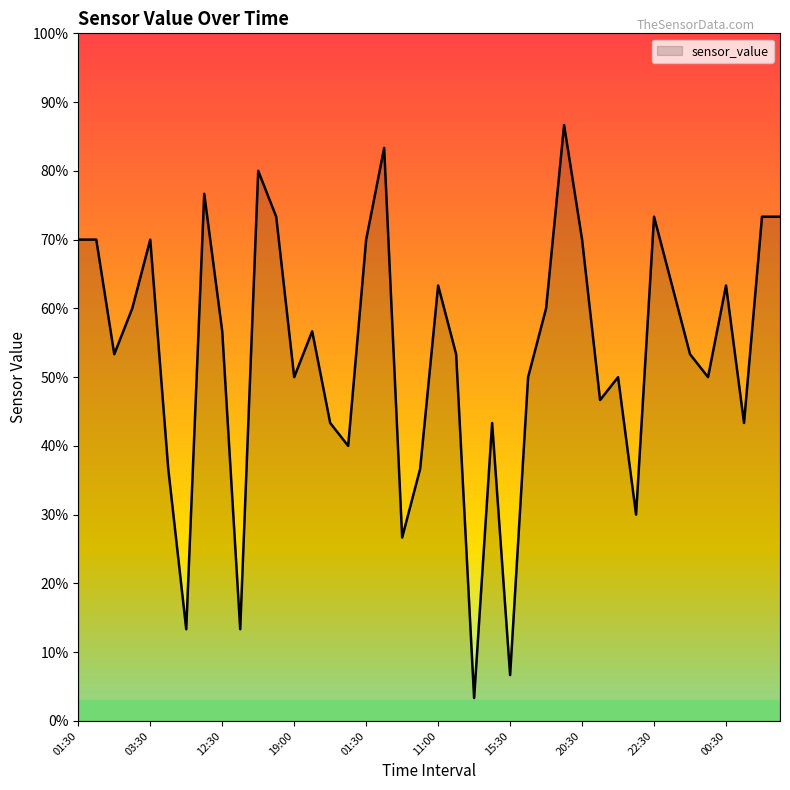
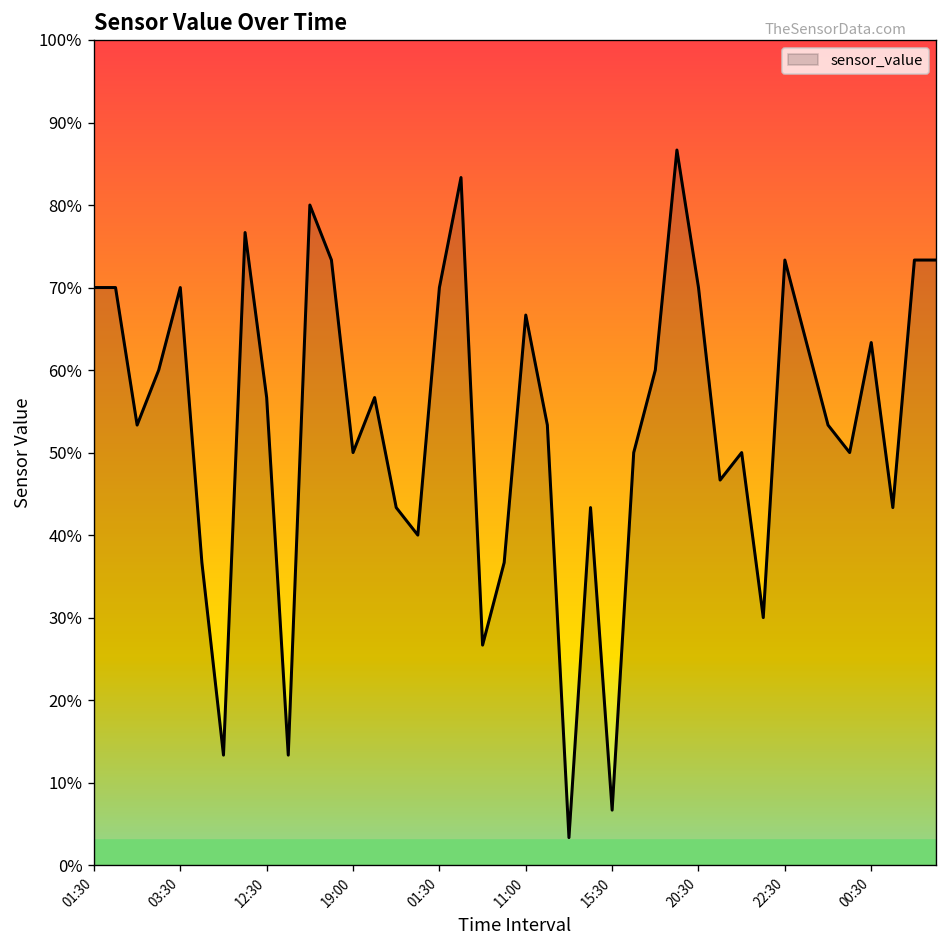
11:00: 63% -> 67%
